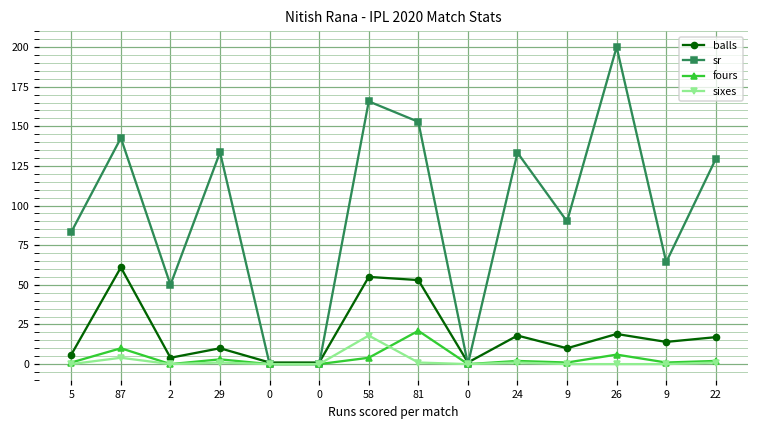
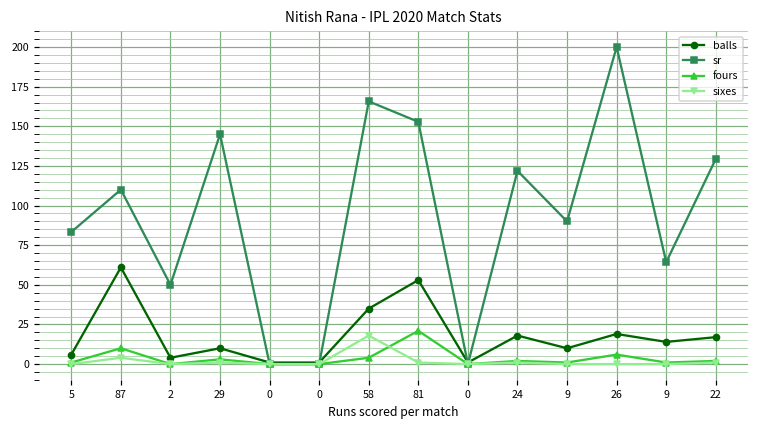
sr, 87: 143 -> 110
sr, 29: 134 -> 145
balls, 58: 55 -> 35
sr, 24: 133 -> 122
